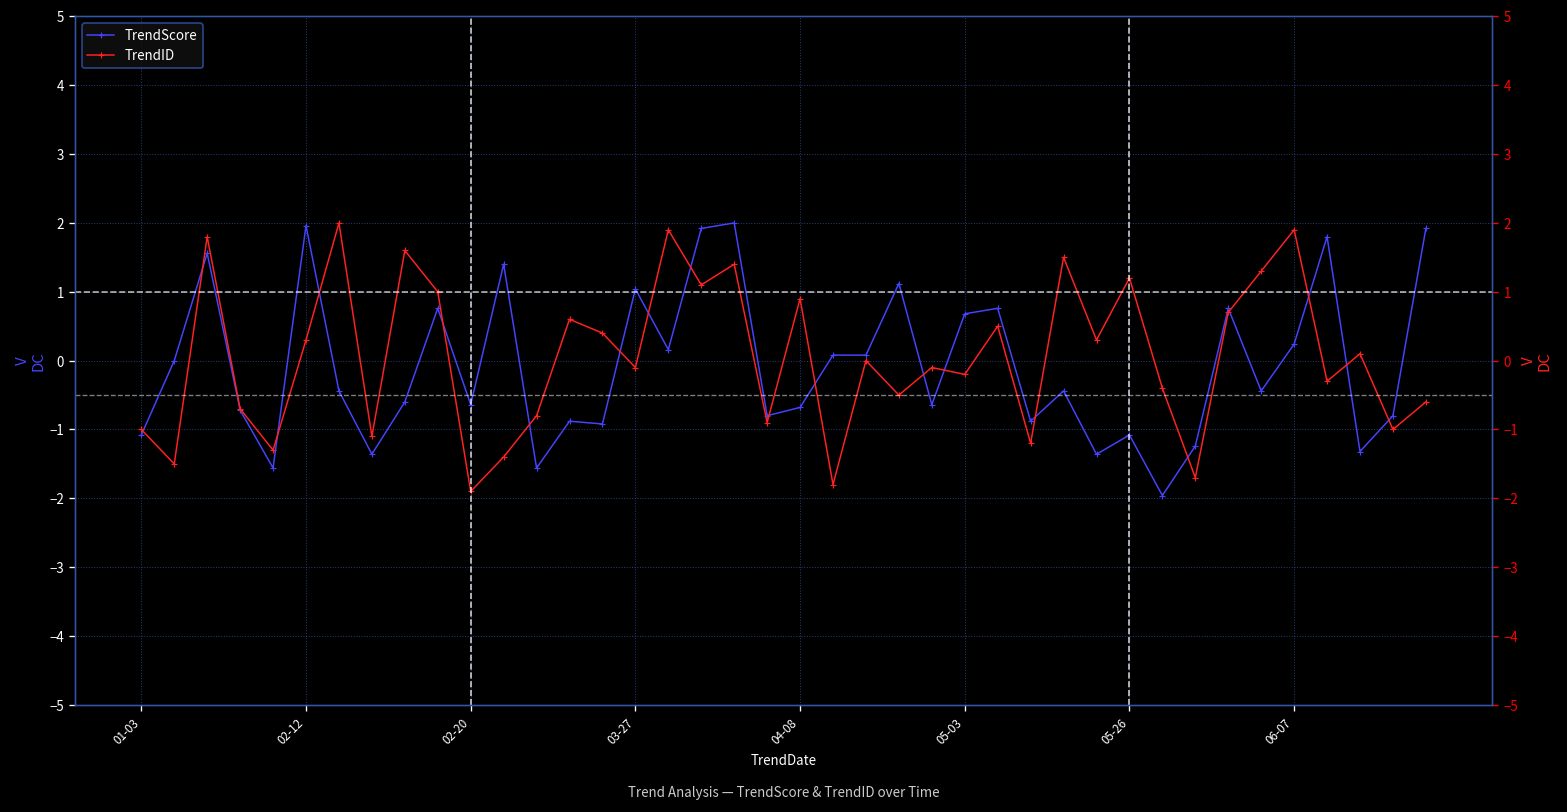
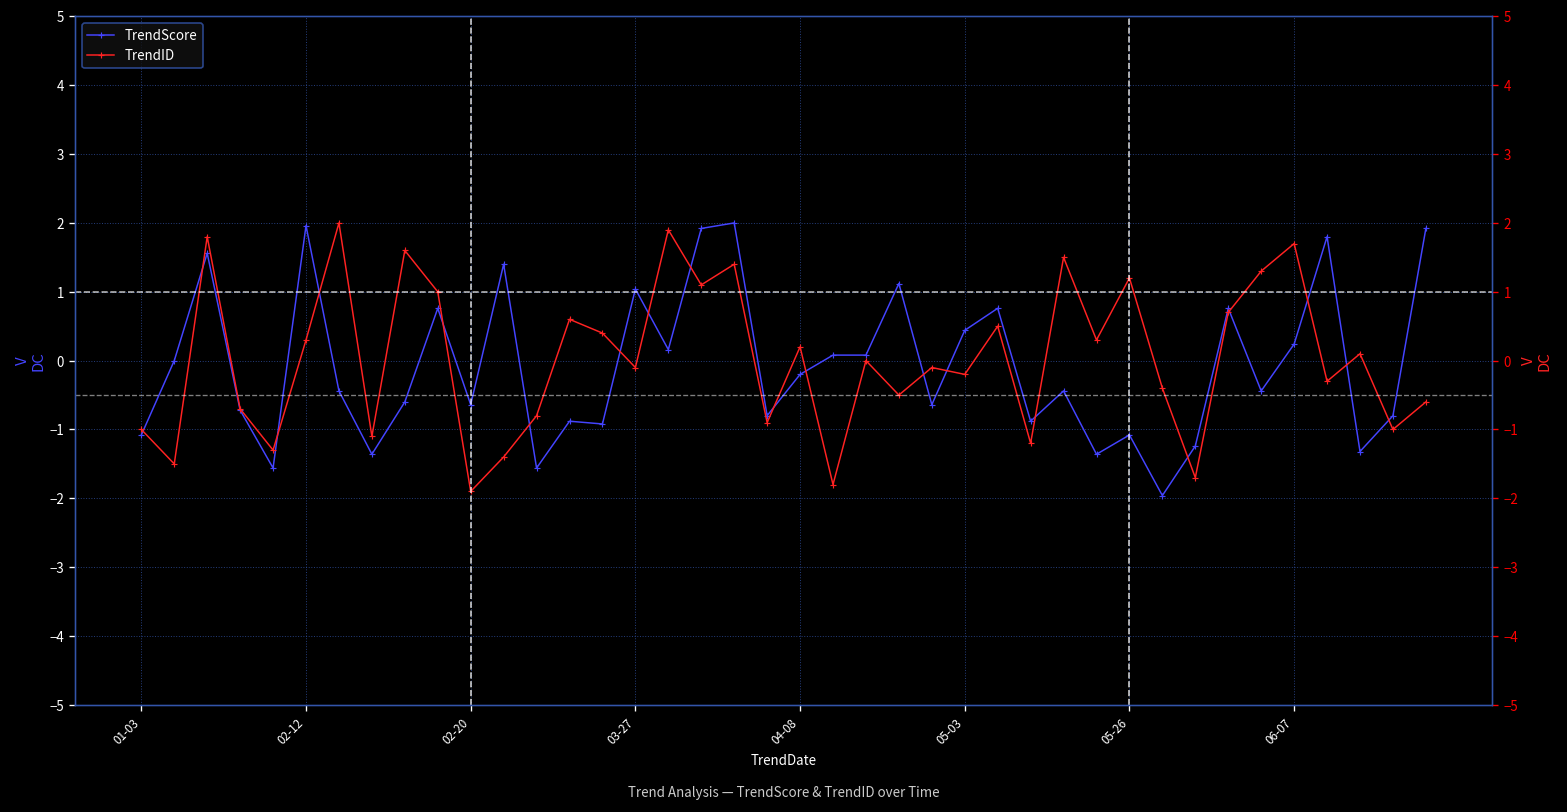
TrendScore, 04-08: -0.7 -> -0.2
TrendID, 04-08: 0.9 -> 0.2
TrendScore, 05-03: 0.7 -> 0.4
TrendID, 06-07: 1.9 -> 1.7
